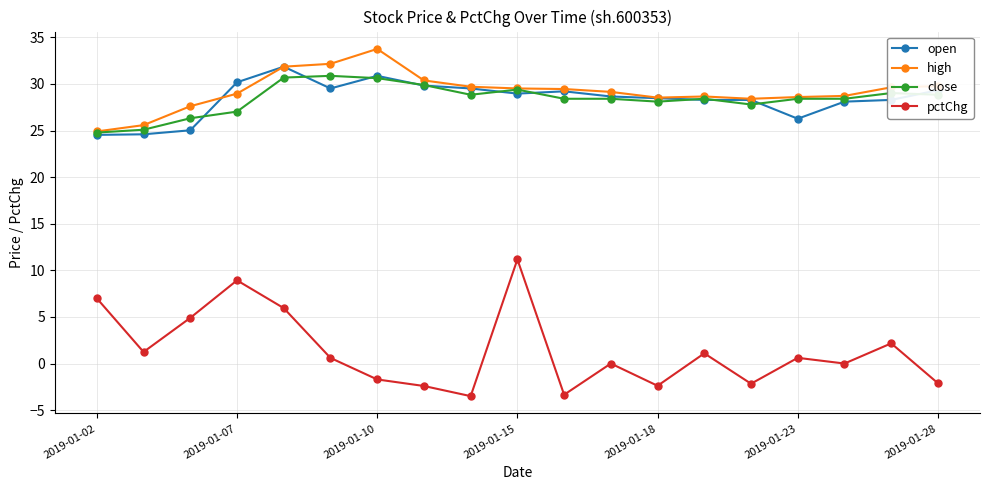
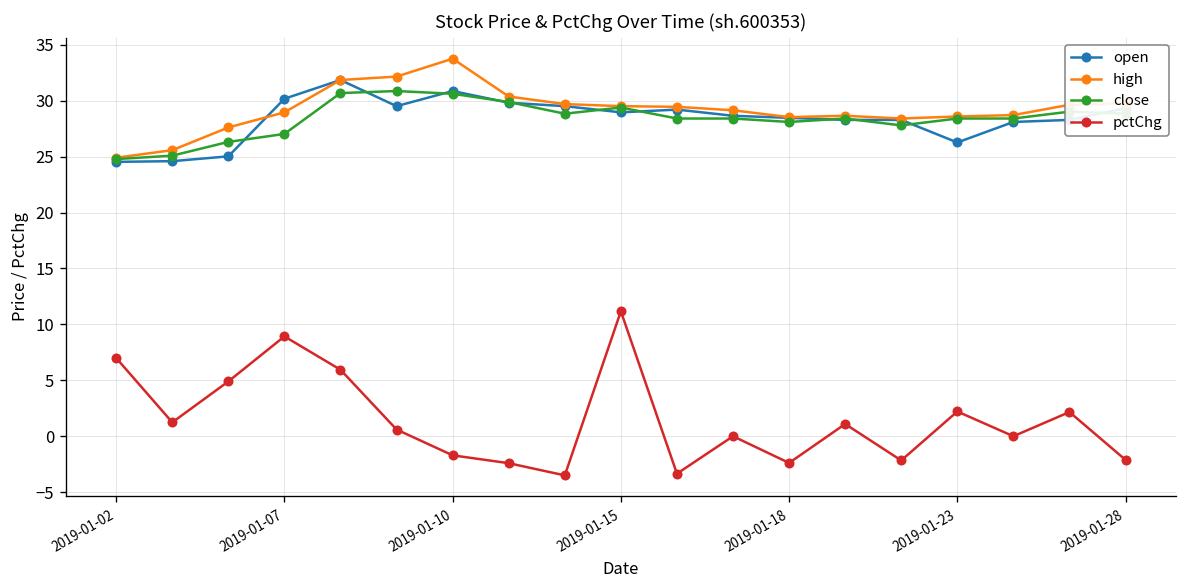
pctChg, 2019-01-23: 1 -> 2
